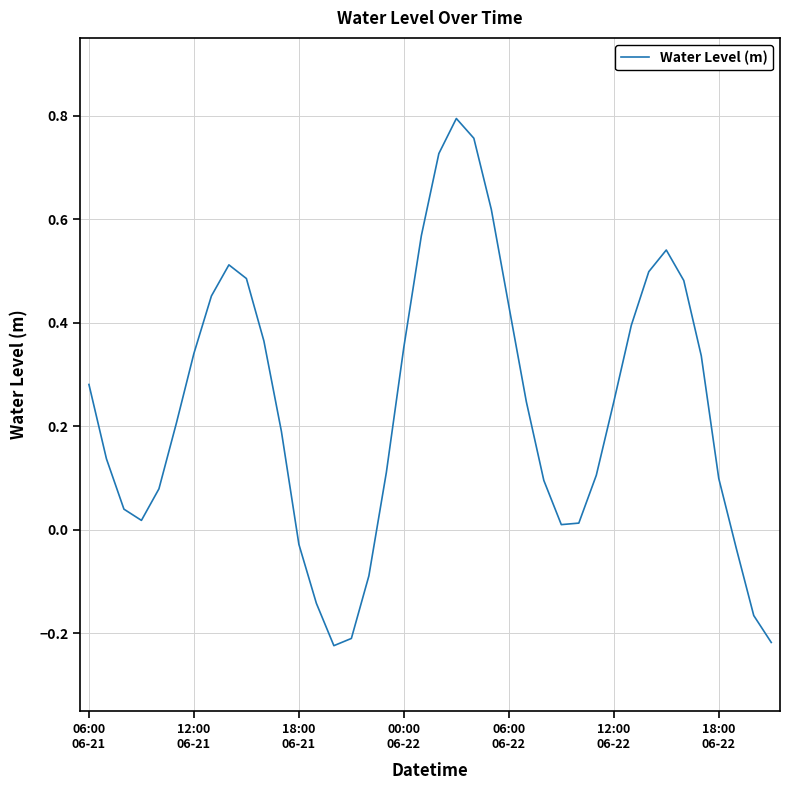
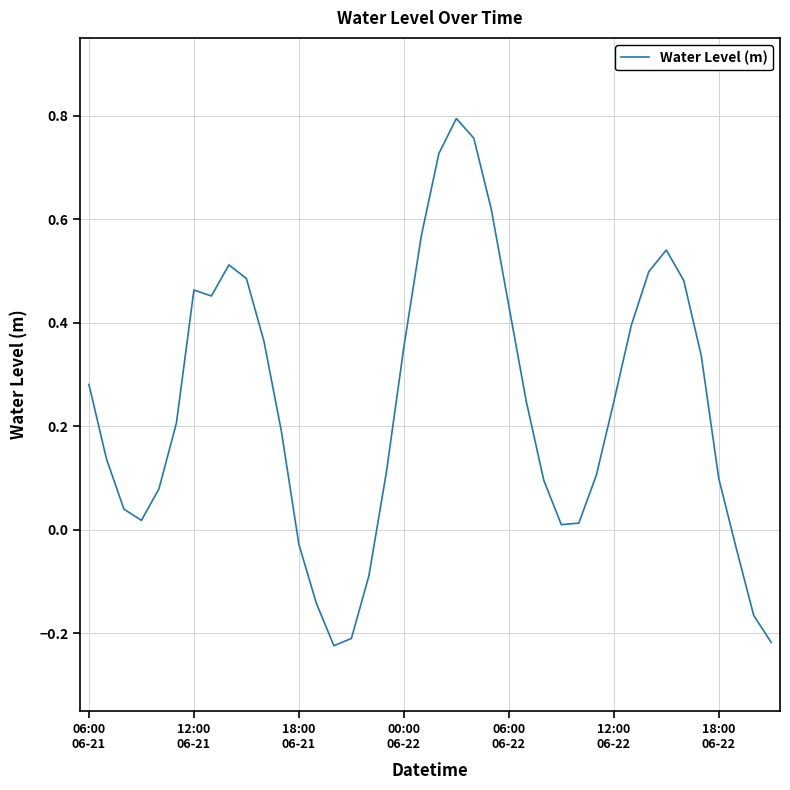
12:00 06-21: 0.34 -> 0.46
